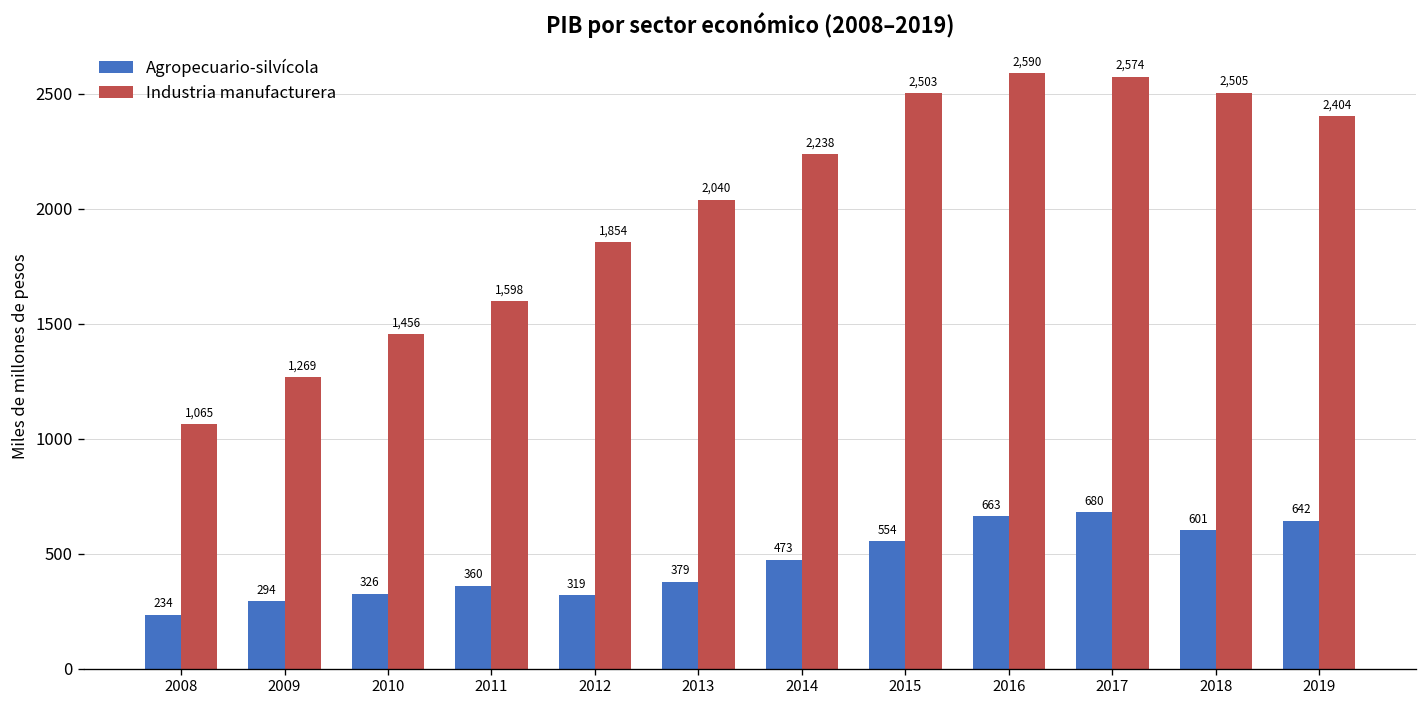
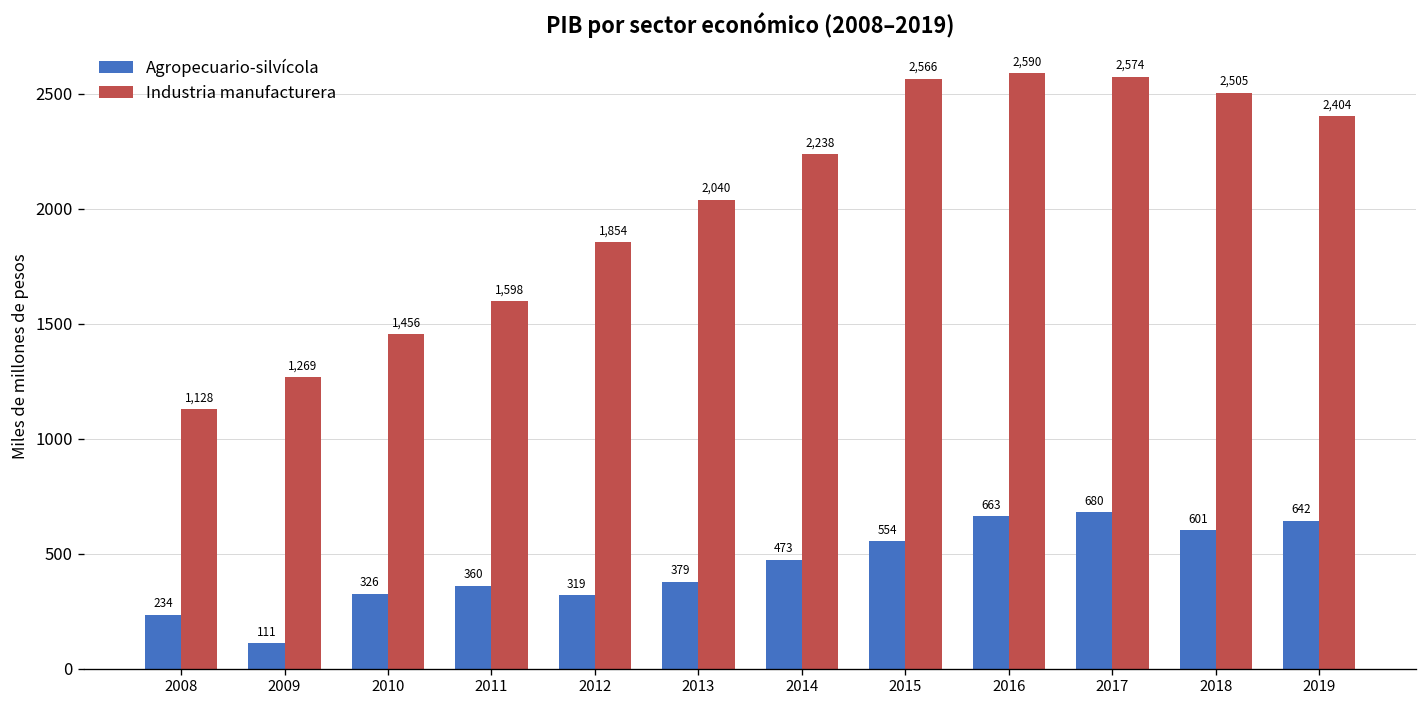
Industria manufacturera, 2008: 1,065 -> 1,128
Agropecuario-silvícola, 2009: 294 -> 111
Industria manufacturera, 2015: 2,503 -> 2,566
